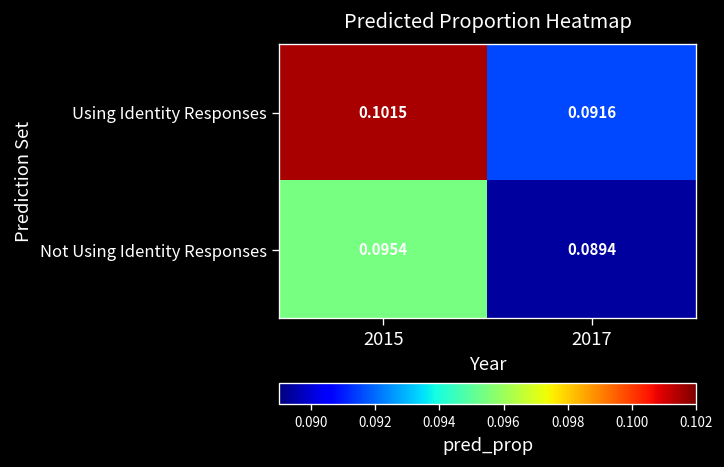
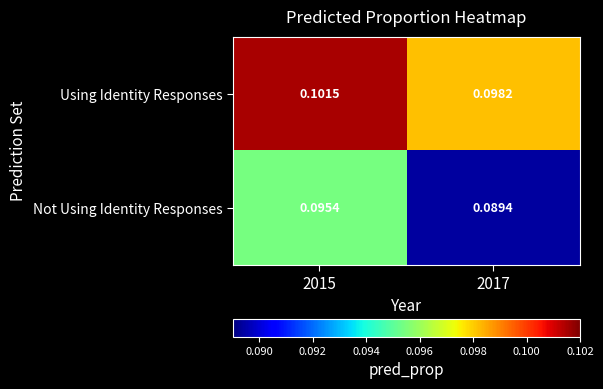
Using Identity Responses, 2017: 0.0916 -> 0.0982
